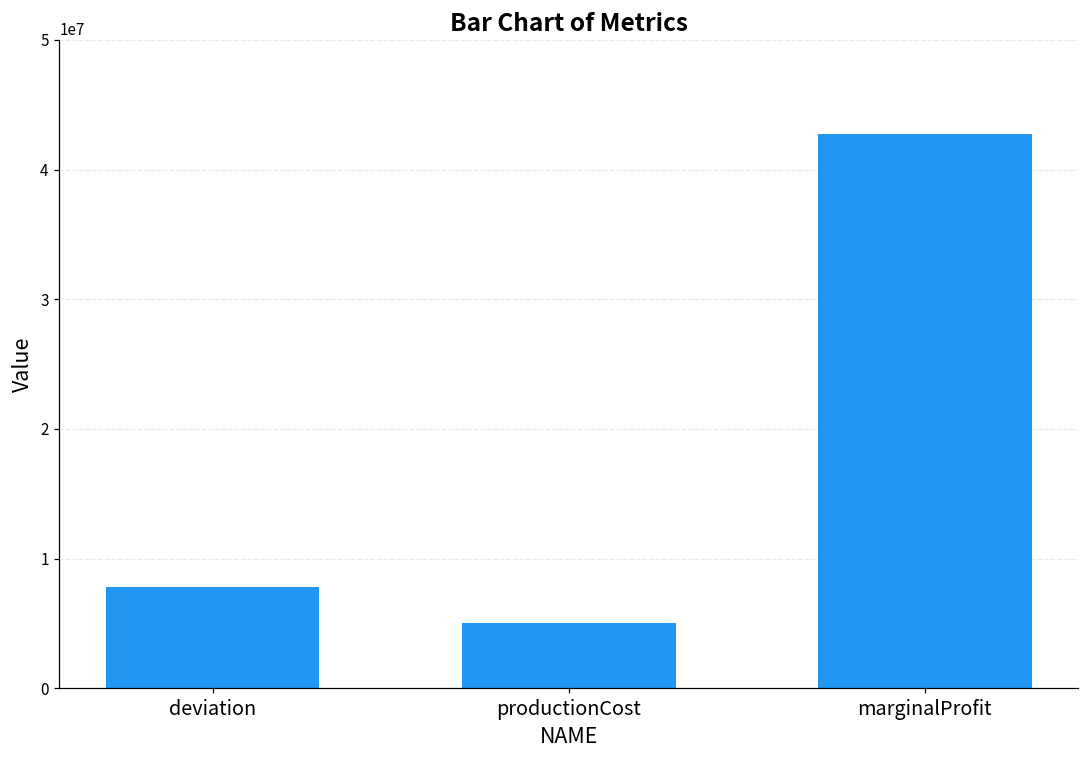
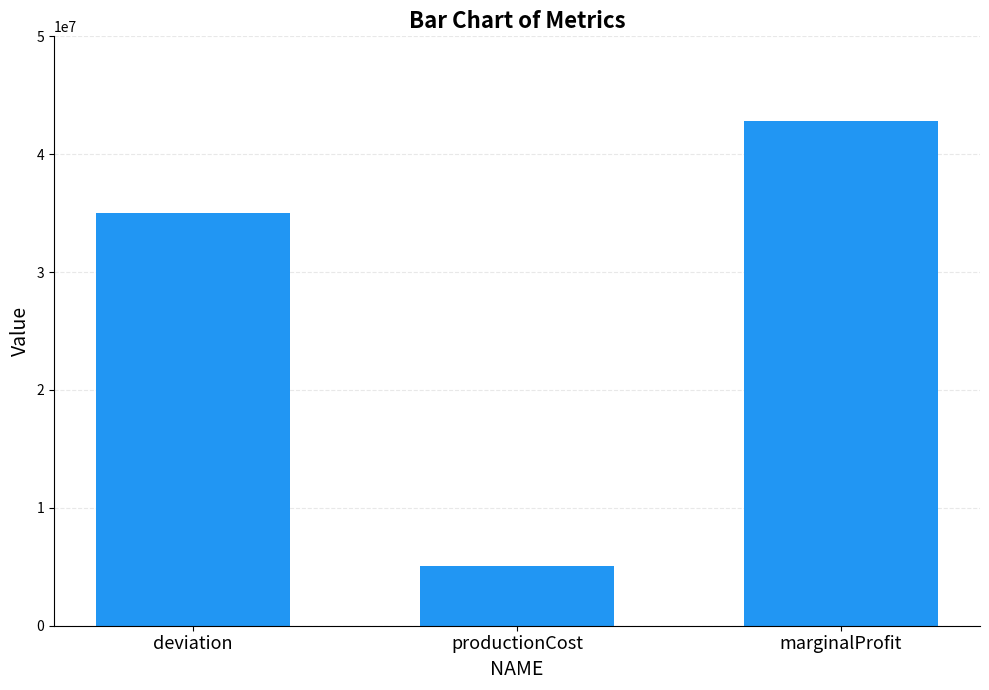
deviation: 7800000 -> 35000000
